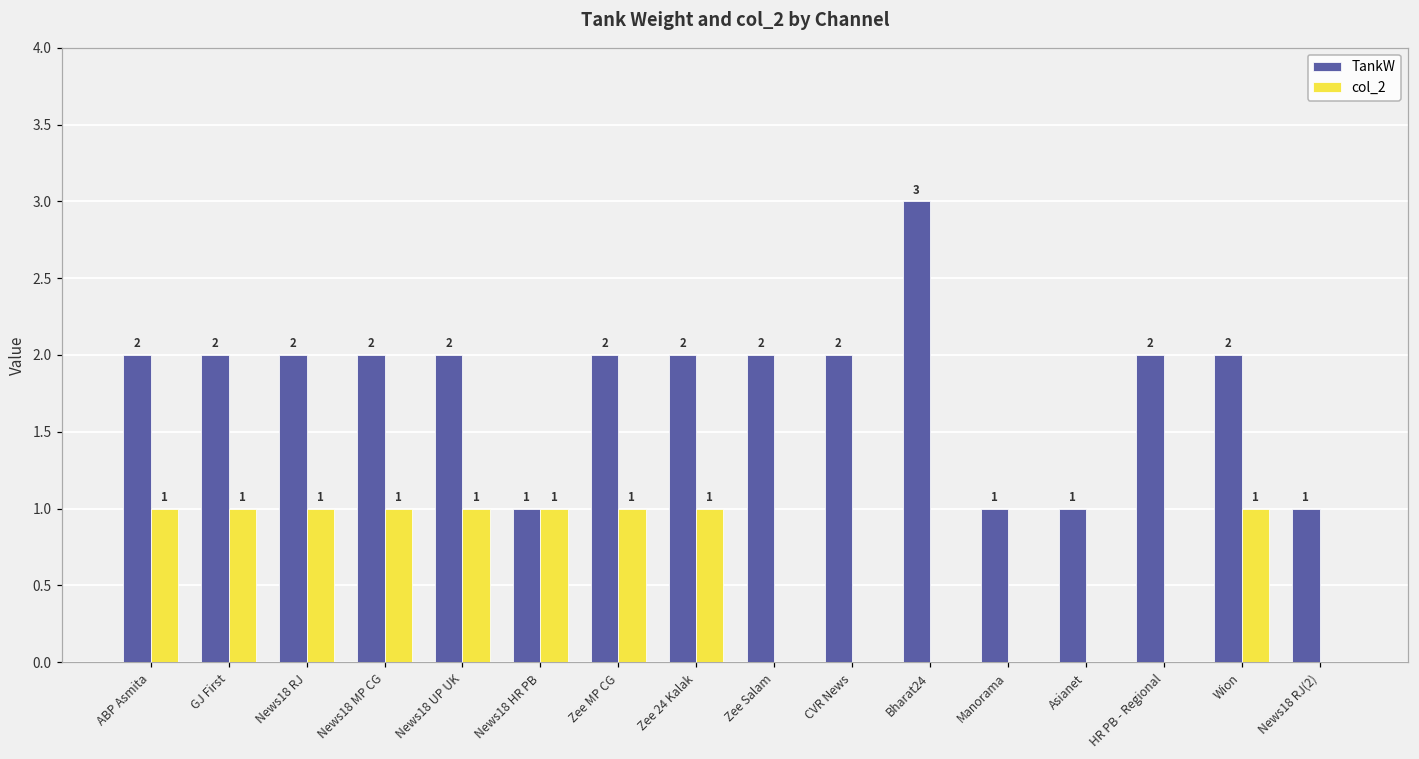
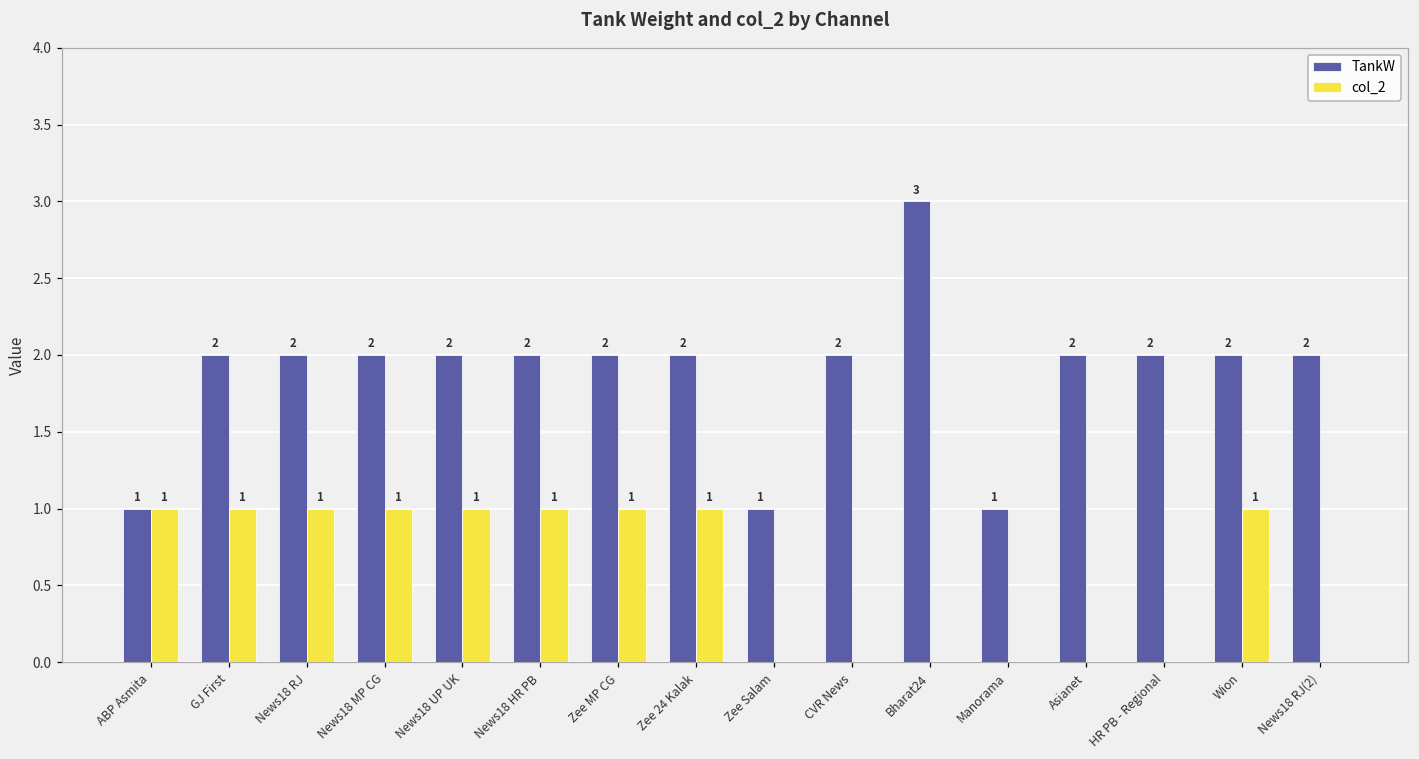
TankW, ABP Asmita: 2 -> 1
TankW, News18 HR PB: 1 -> 2
TankW, Zee Salam: 2 -> 1
TankW, Asianet: 1 -> 2
TankW, News18 RJ(2): 1 -> 2
